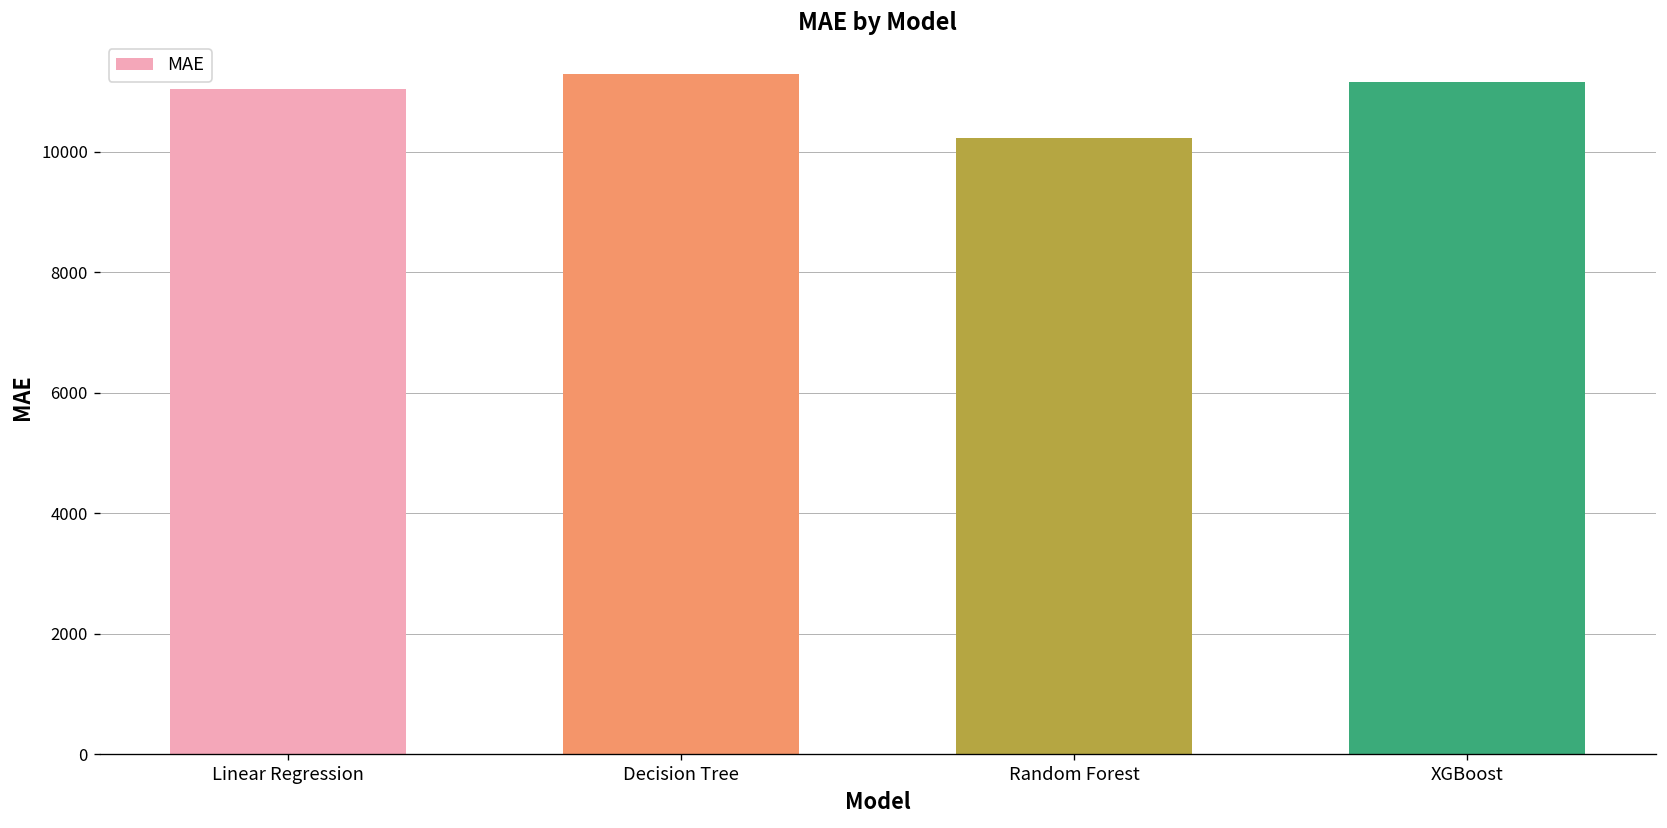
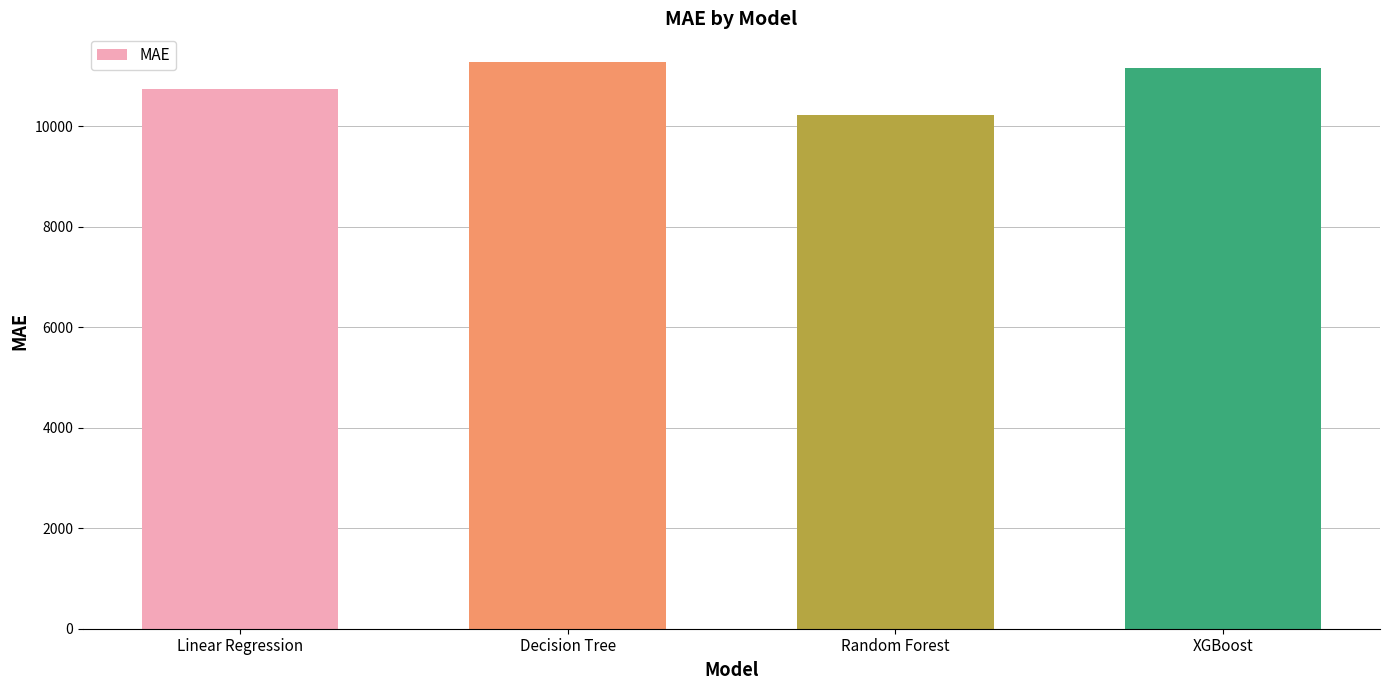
Linear Regression: 11000 -> 10700
